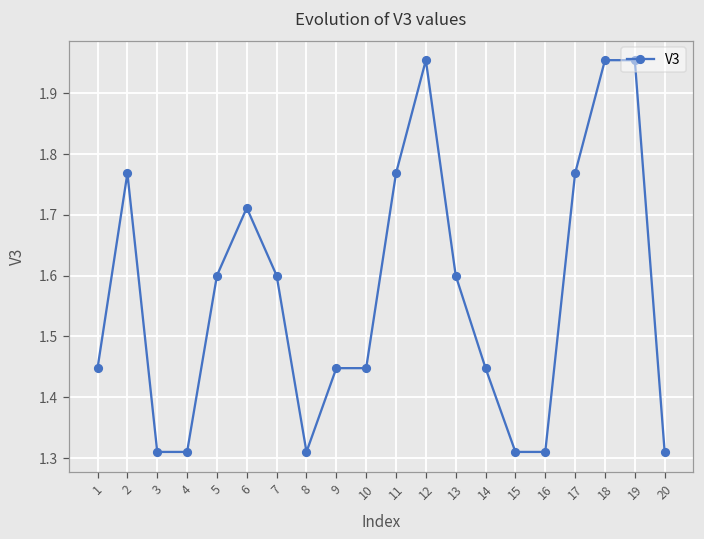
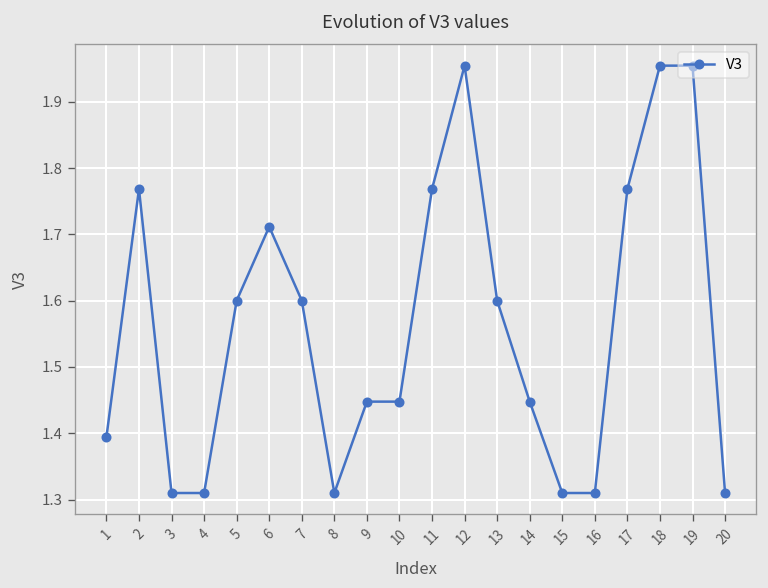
1: 1.45 -> 1.39
